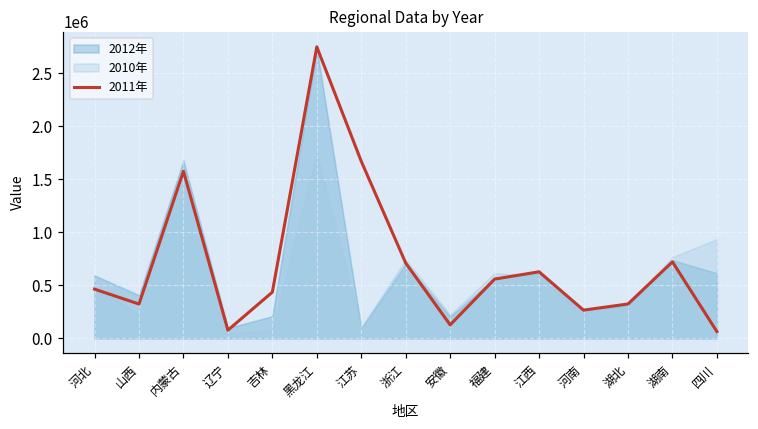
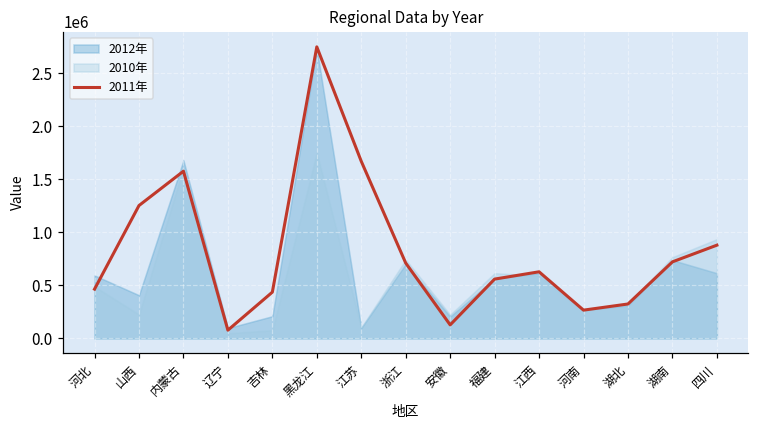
2011年, 山西: 300000 -> 1300000
2011年, 四川: 100000 -> 900000
